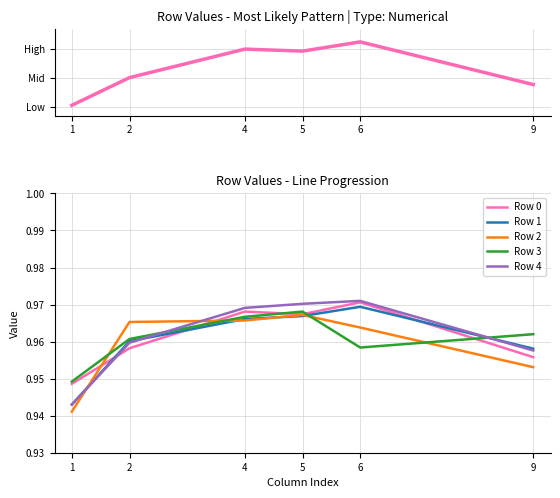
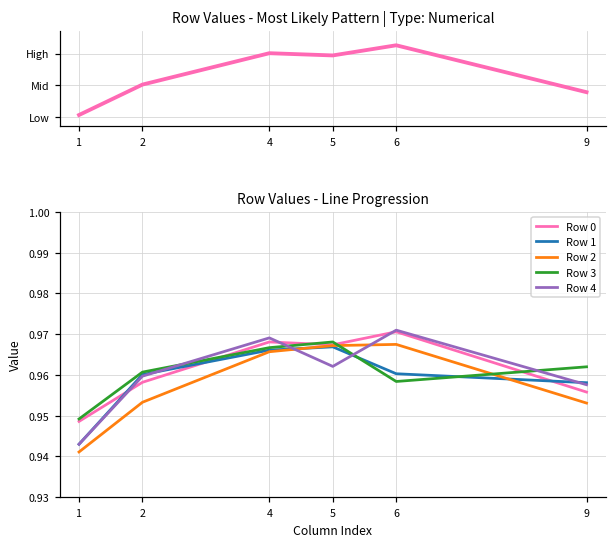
Row Values - Line Progression, Row 2, 2: 0.965 -> 0.953
Row Values - Line Progression, Row 4, 5: 0.970 -> 0.962
Row Values - Line Progression, Row 1, 6: 0.969 -> 0.960
Row Values - Line Progression, Row 2, 6: 0.964 -> 0.968
